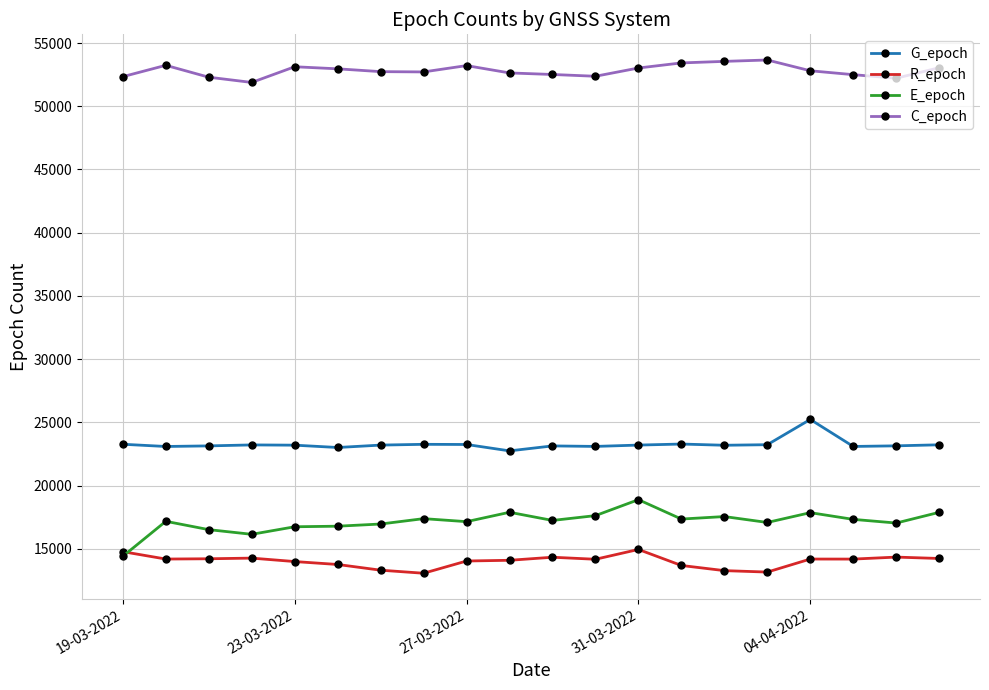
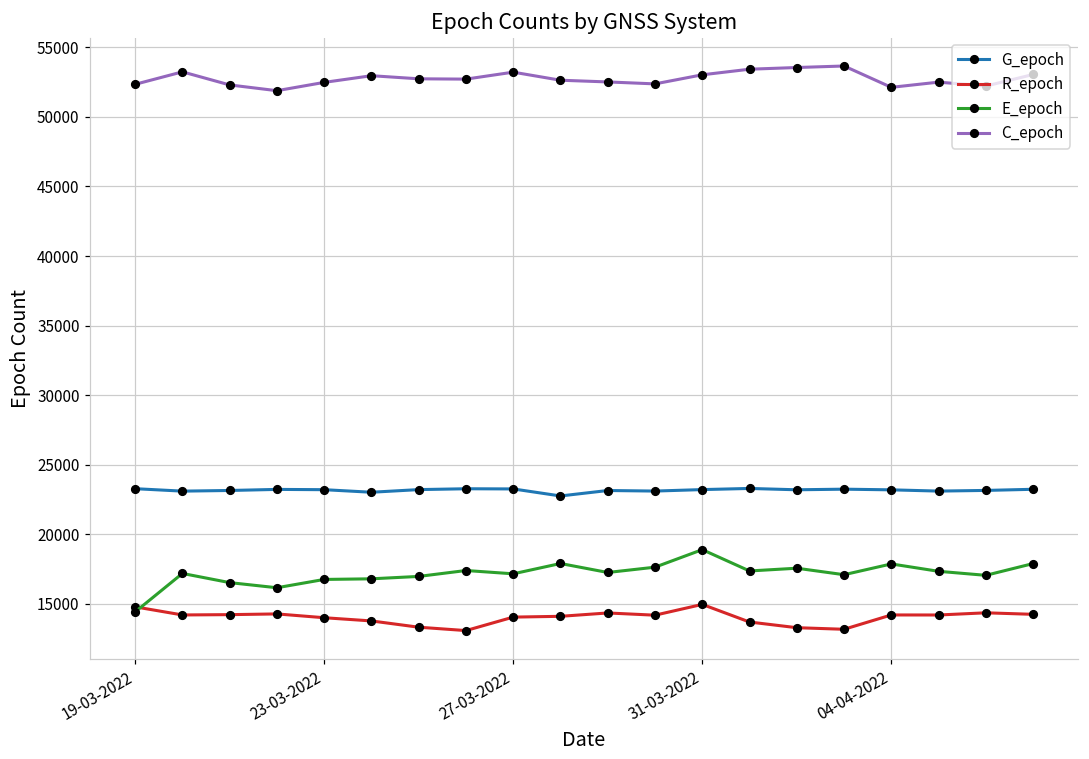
C_epoch, 23-03-2022: 53100 -> 52500
G_epoch, 04-04-2022: 25200 -> 23200
C_epoch, 04-04-2022: 52800 -> 52100
